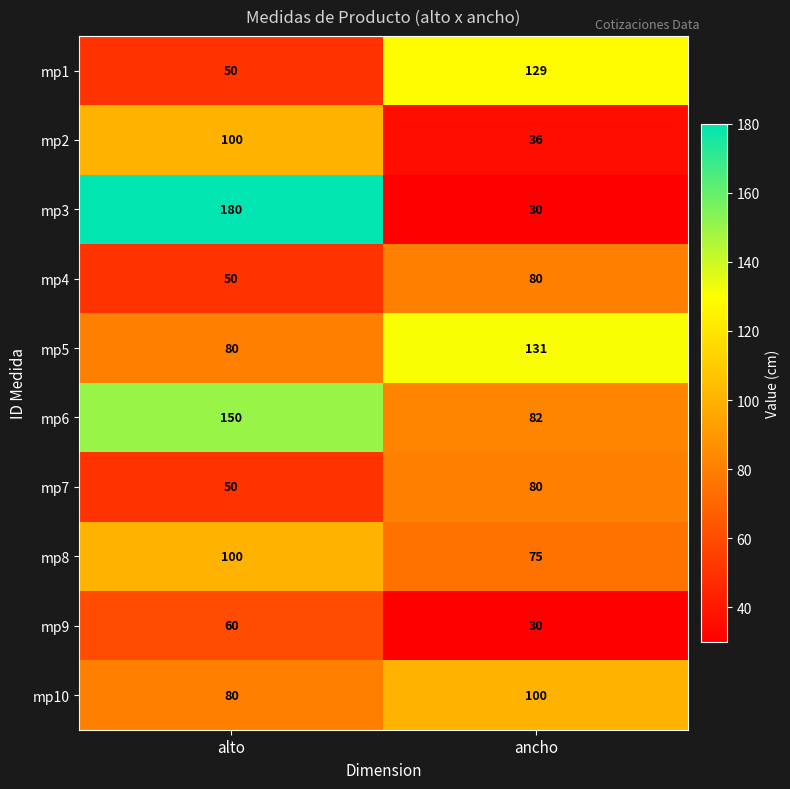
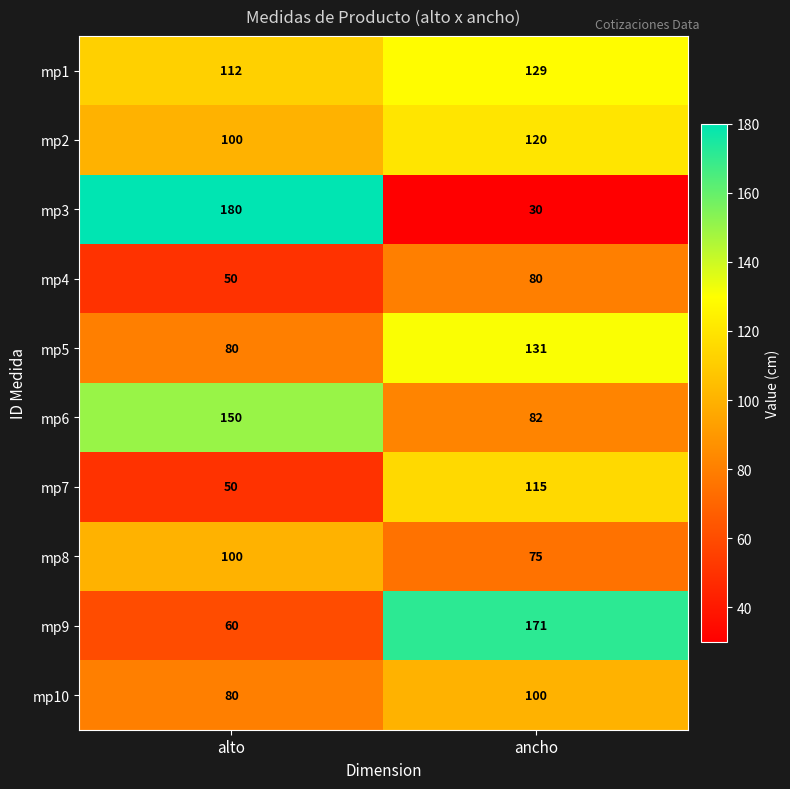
mp1, alto: 50 -> 112
mp2, ancho: 36 -> 120
mp7, ancho: 80 -> 115
mp9, ancho: 30 -> 171
